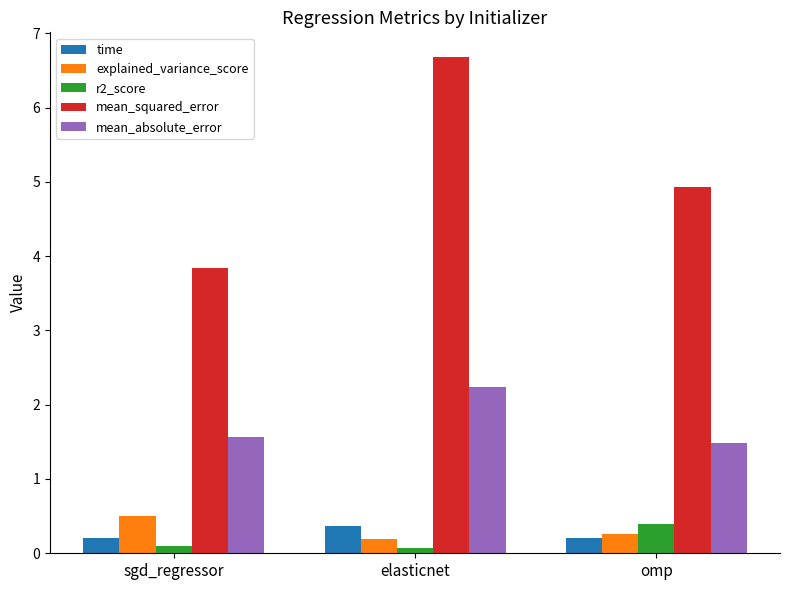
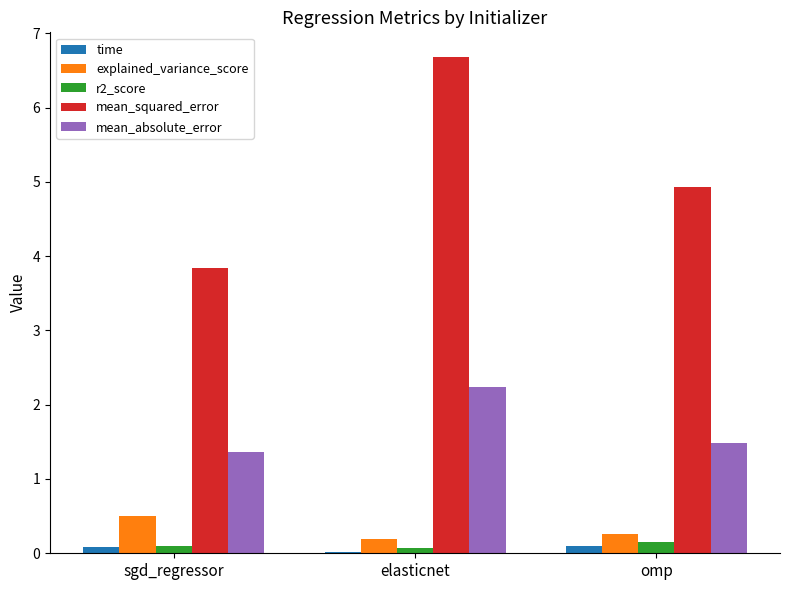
time, sgd_regressor: 0.2 -> 0.1
mean_absolute_error, sgd_regressor: 1.6 -> 1.4
time, elasticnet: 0.4 -> 0.0
time, omp: 0.2 -> 0.1
r2_score, omp: 0.4 -> 0.1
